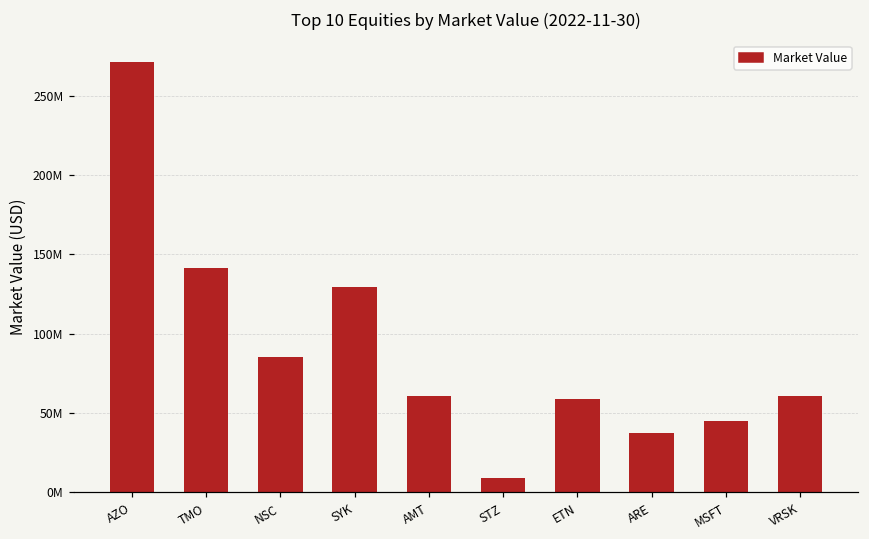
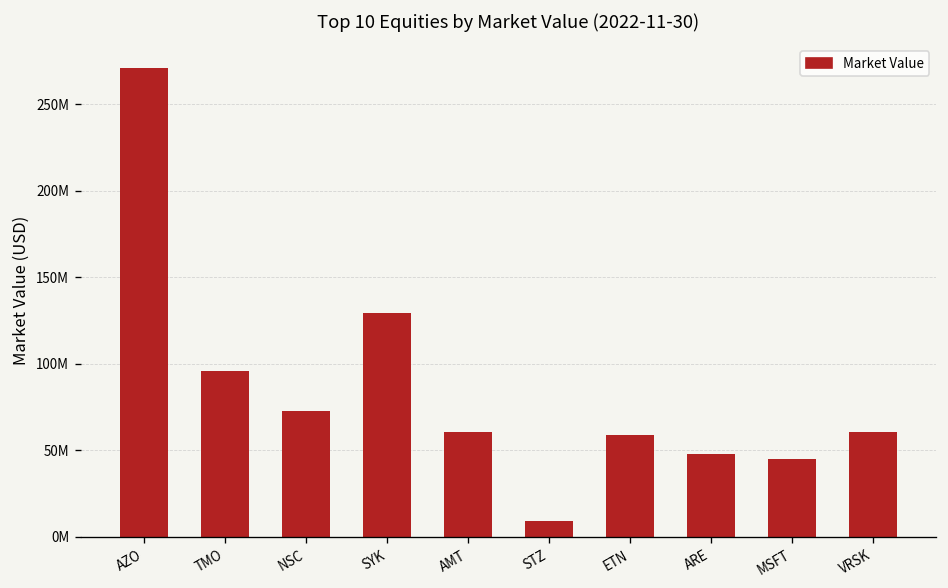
TMO: 141000000 -> 96000000
NSC: 85000000 -> 73000000
ARE: 37000000 -> 48000000
